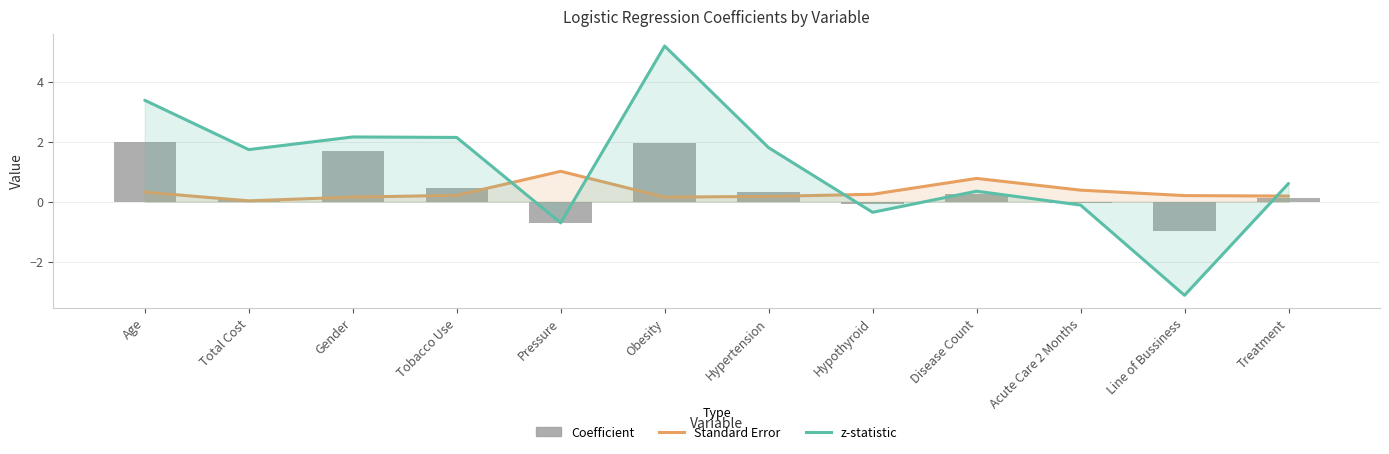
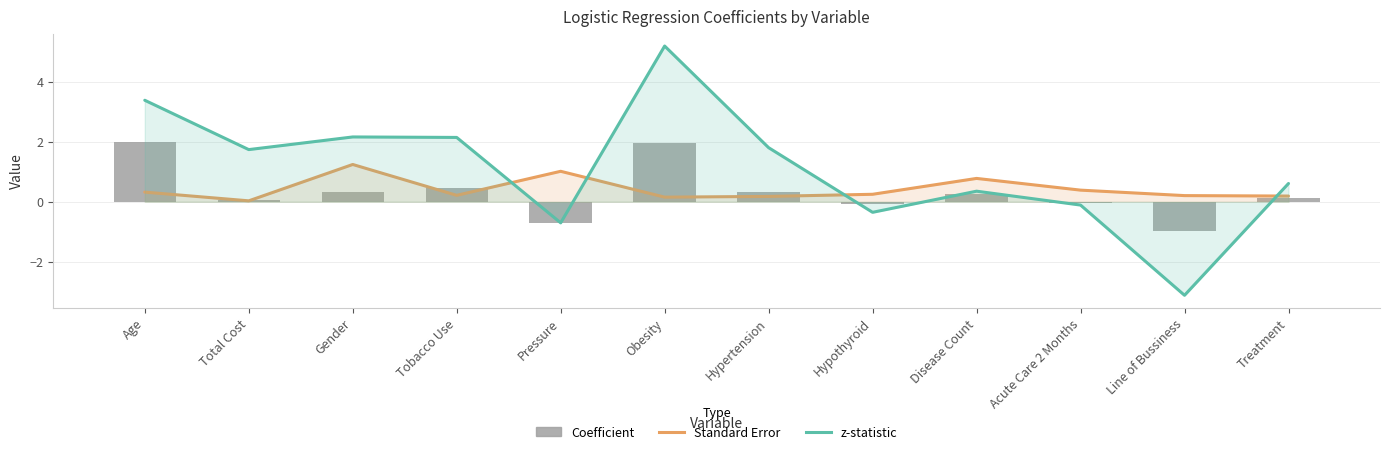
Standard Error, Gender: 0.2 -> 1.2
Coefficient, Gender: 1.7 -> 0.3
